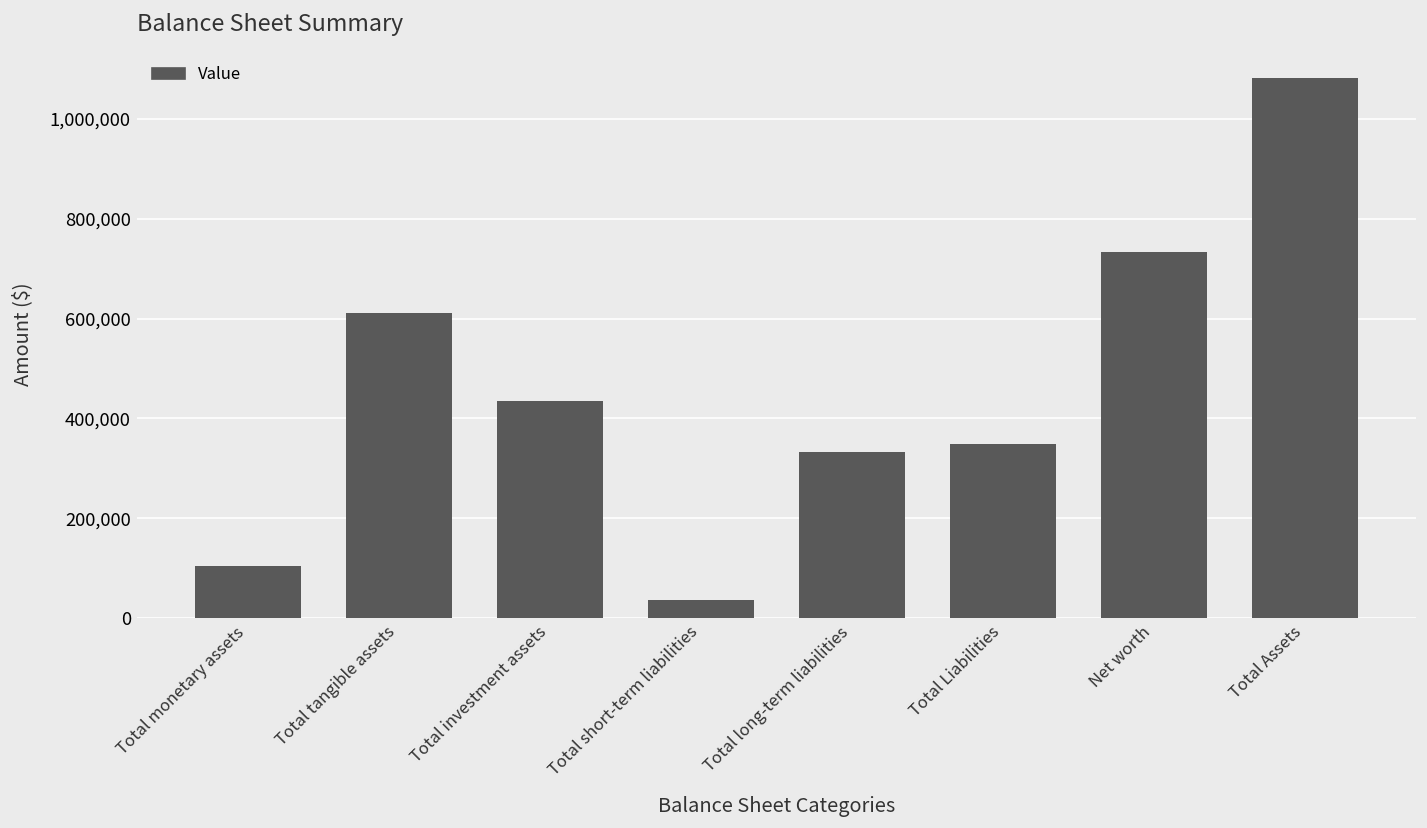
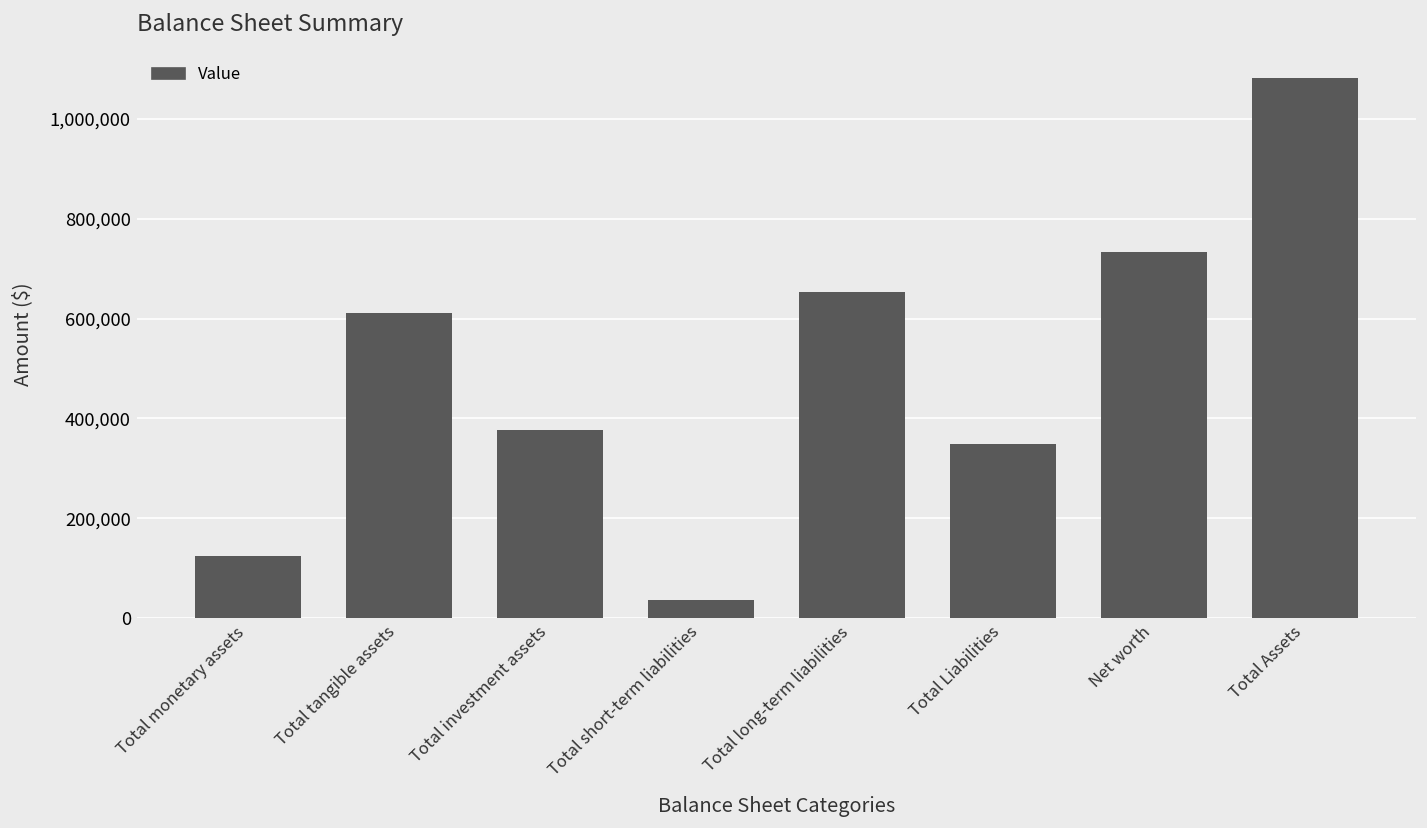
Total monetary assets: 100,000 -> 120,000
Total investment assets: 430,000 -> 380,000
Total long-term liabilities: 330,000 -> 650,000
